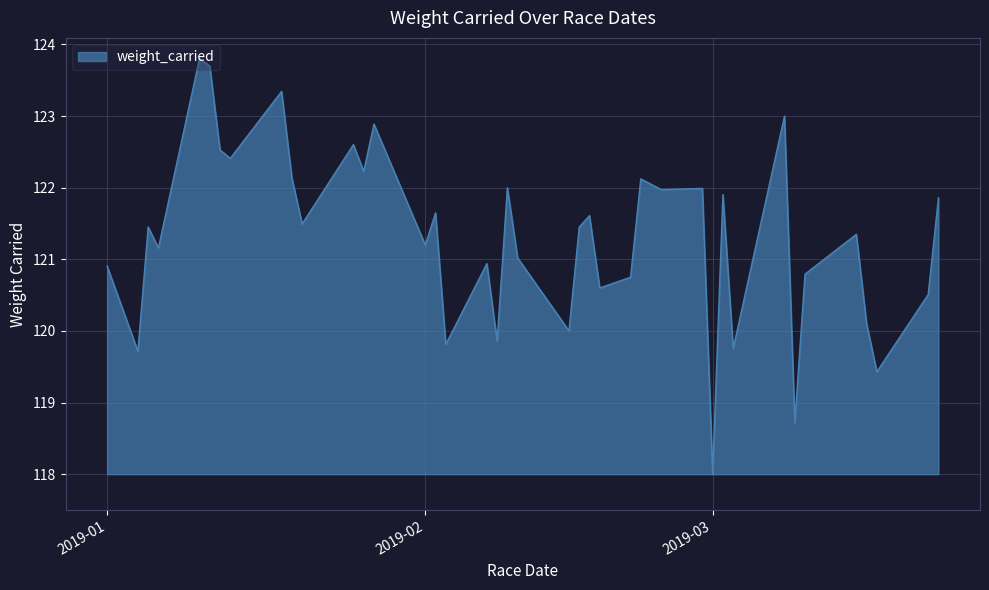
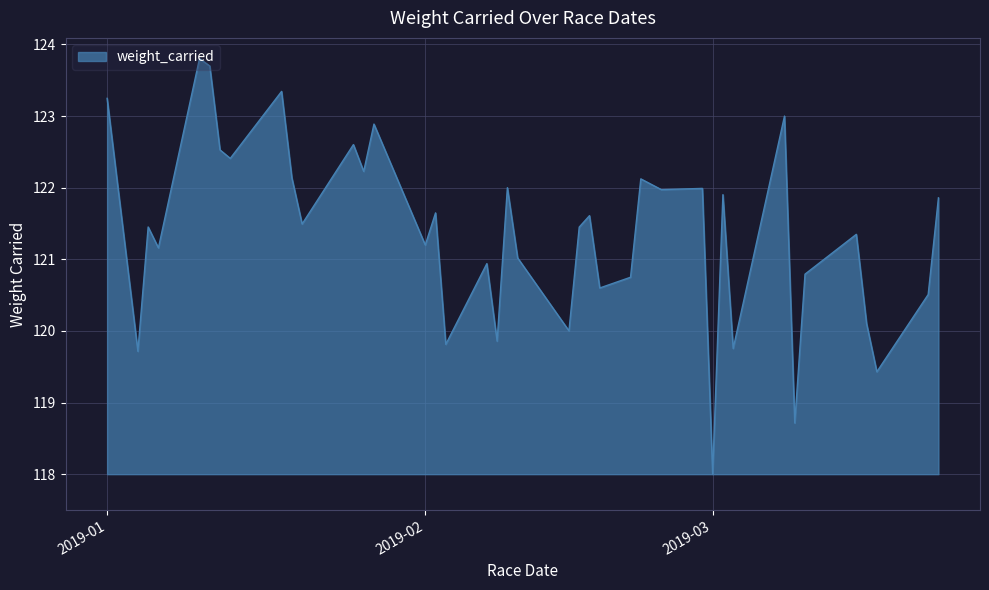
2019-01: 120.9 -> 123.2
